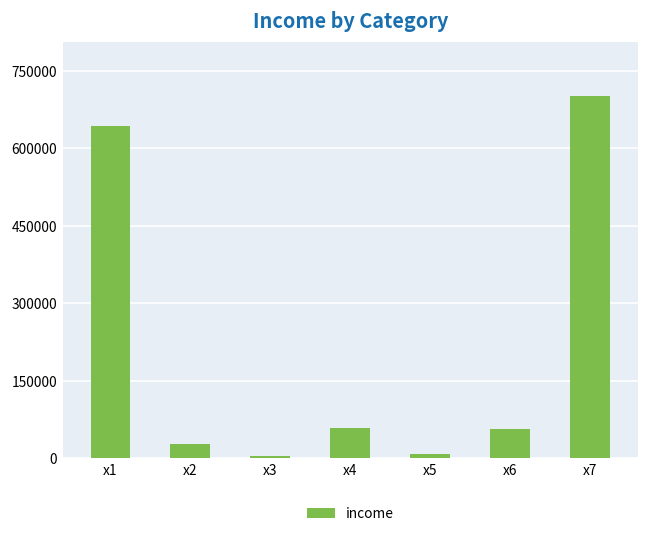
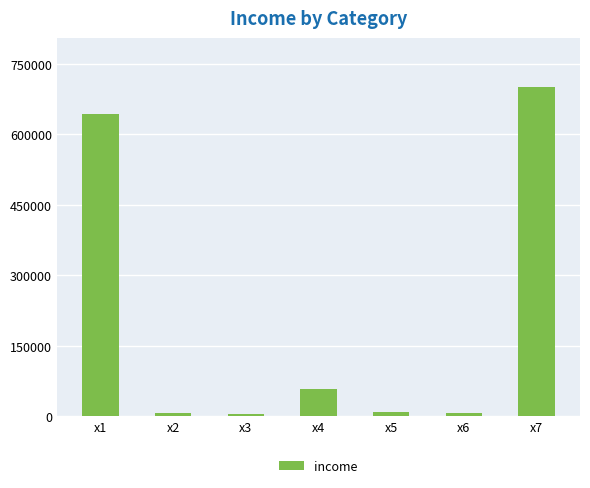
x2: 30000 -> 10000
x6: 60000 -> 10000
